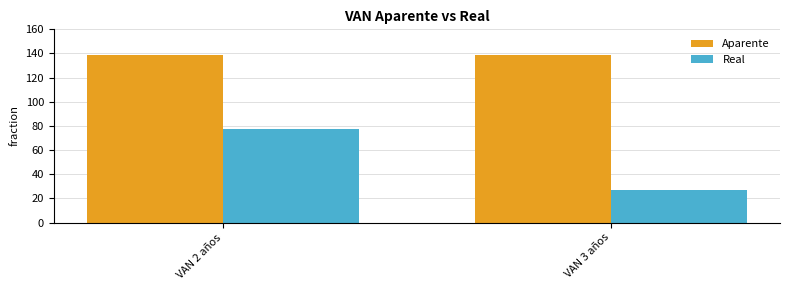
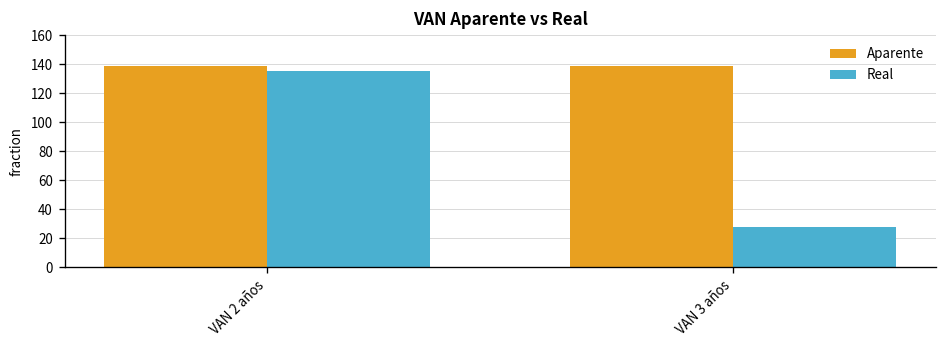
Real, VAN 2 años: 77 -> 135
